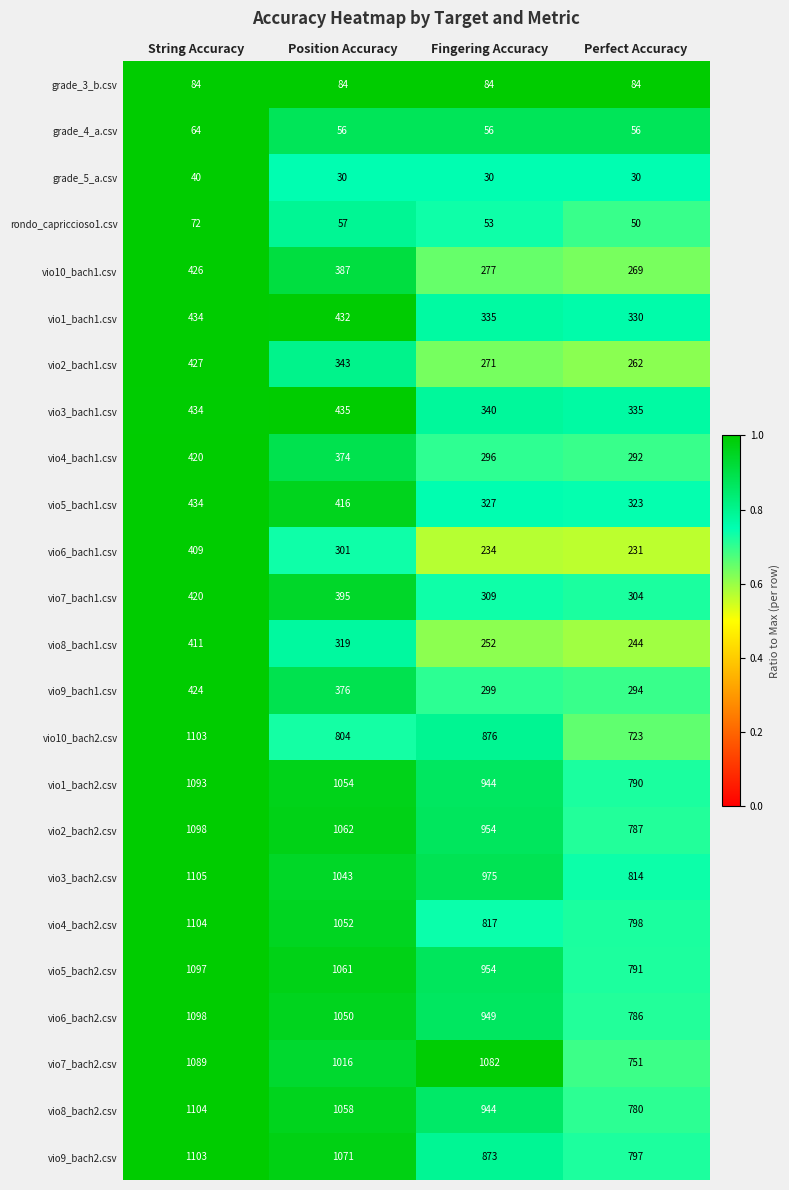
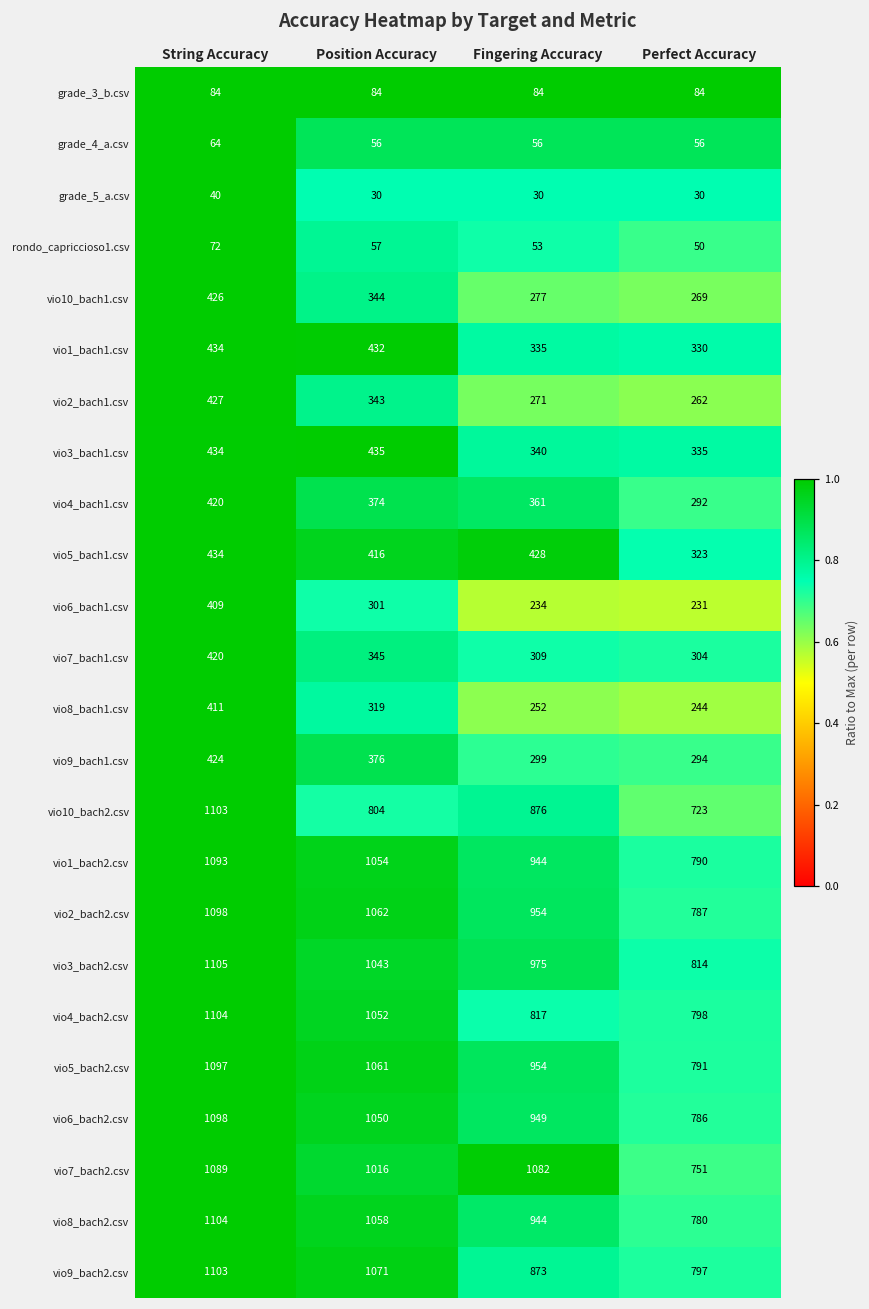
vio10_bach1.csv, Position Accuracy: 387 -> 344
vio4_bach1.csv, Fingering Accuracy: 296 -> 361
vio5_bach1.csv, Fingering Accuracy: 327 -> 428
vio7_bach1.csv, Position Accuracy: 395 -> 345
